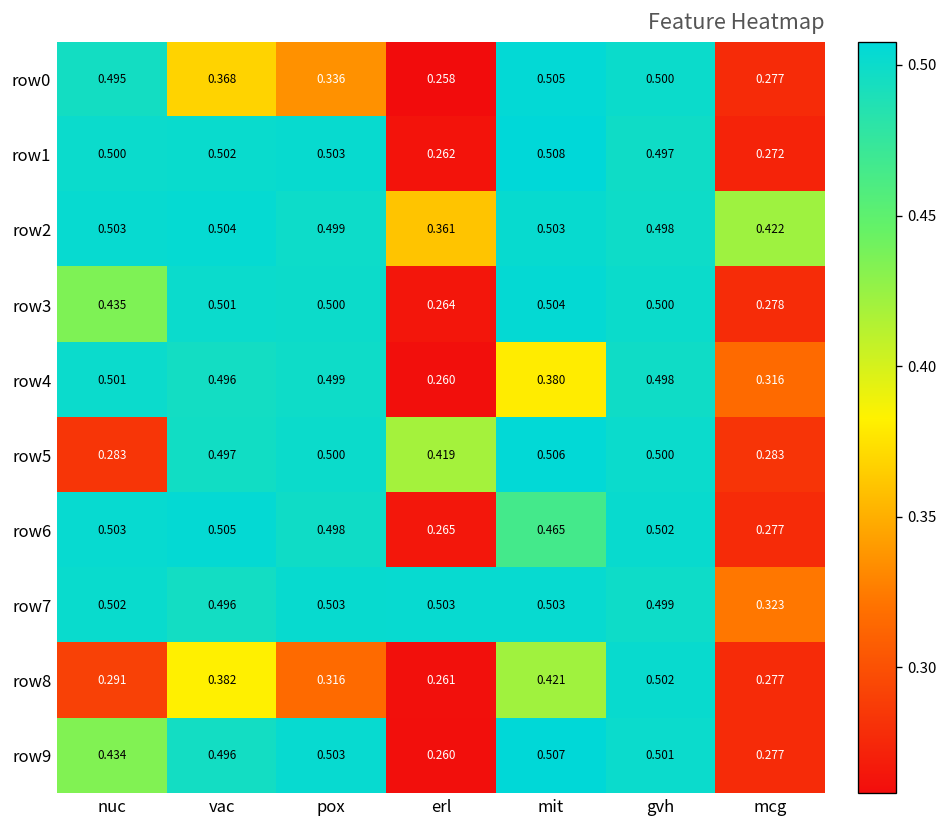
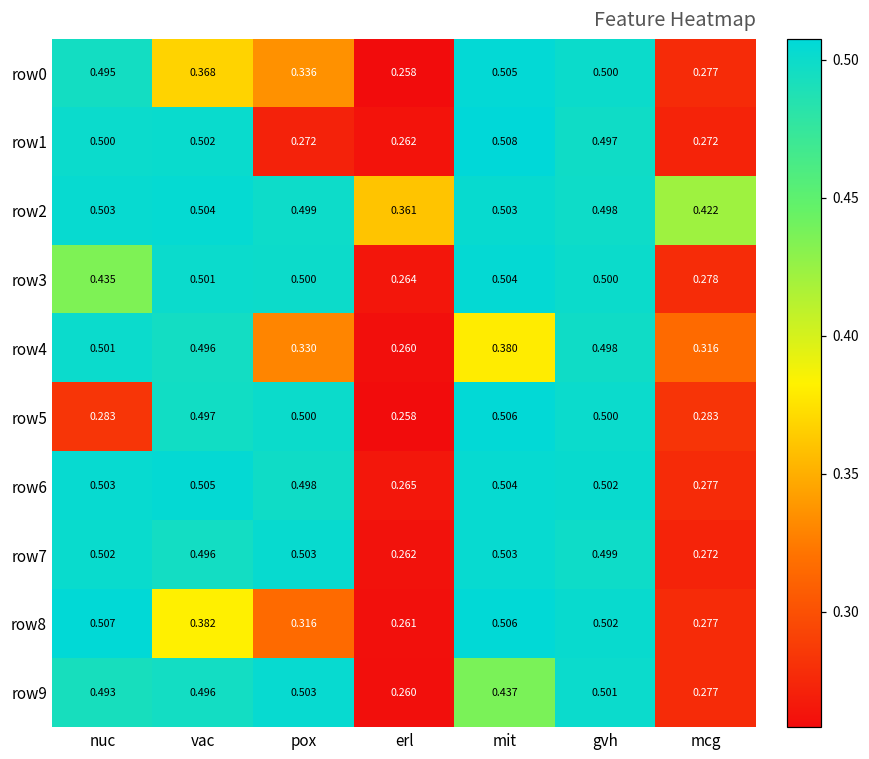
row1, pox: 0.503 -> 0.272
row4, pox: 0.499 -> 0.330
row5, erl: 0.419 -> 0.258
row6, mit: 0.465 -> 0.504
row7, erl: 0.503 -> 0.262
row7, mcg: 0.323 -> 0.272
row8, nuc: 0.291 -> 0.507
row8, mit: 0.421 -> 0.506
row9, nuc: 0.434 -> 0.493
row9, mit: 0.507 -> 0.437
